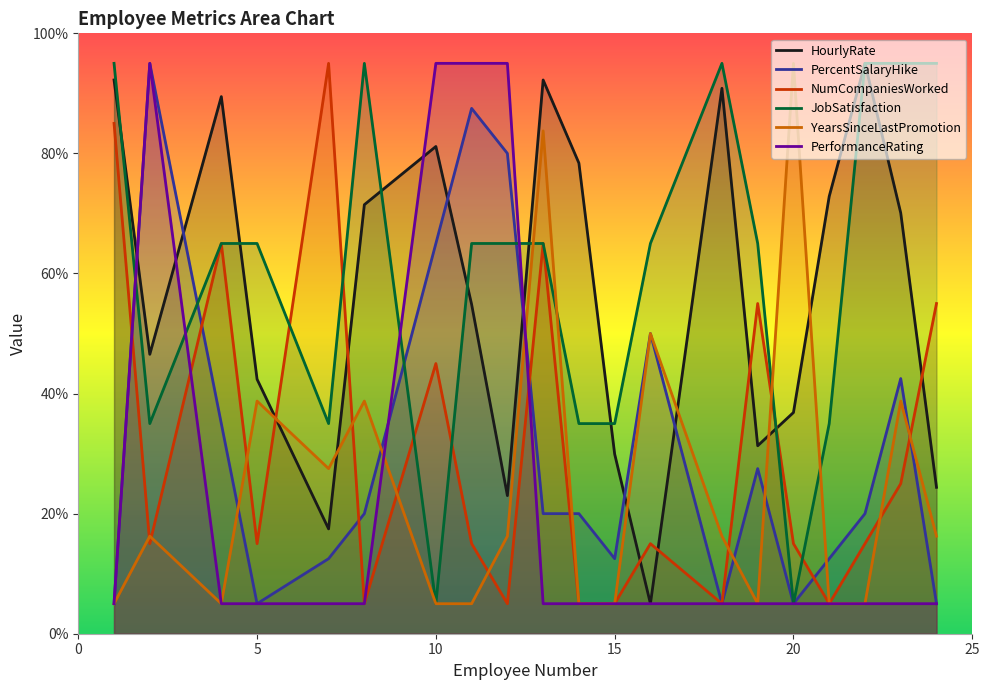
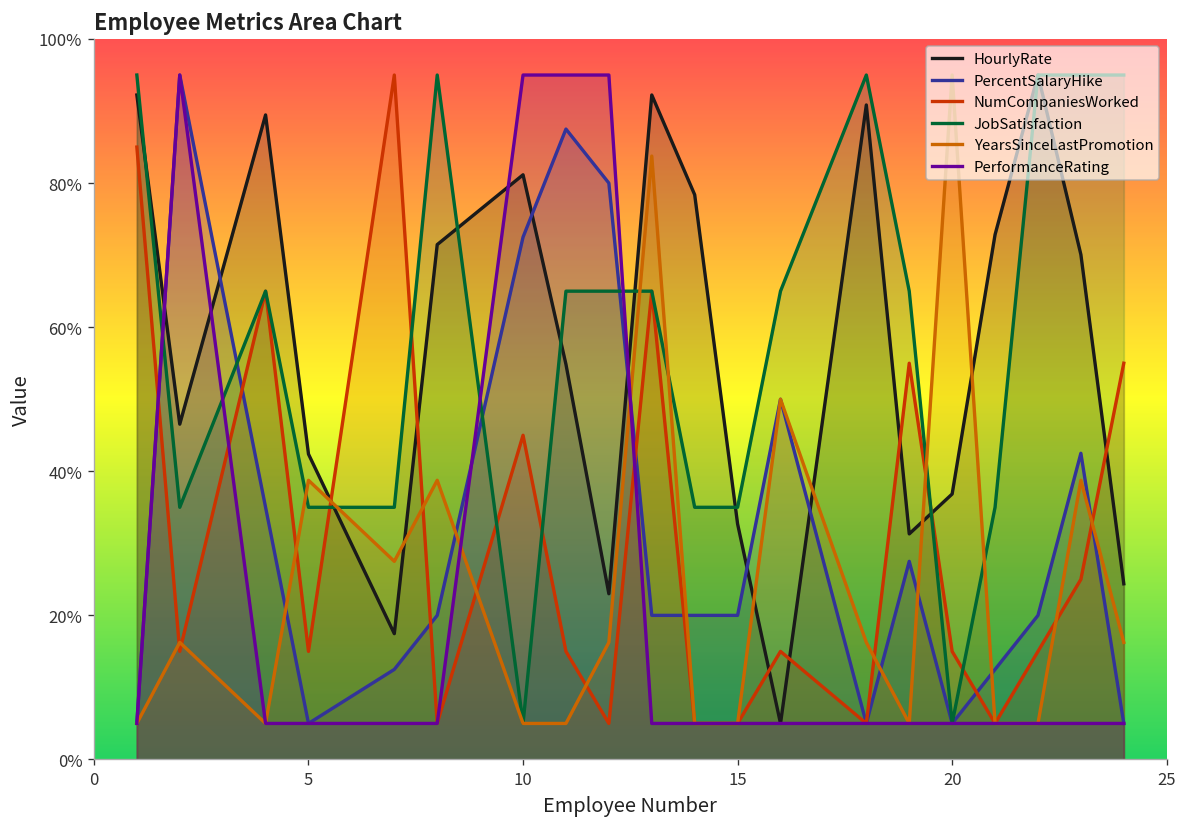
JobSatisfaction, 5: 65% -> 35%
PercentSalaryHike, 10: 65% -> 73%
HourlyRate, 15: 30% -> 33%
PercentSalaryHike, 15: 13% -> 20%
